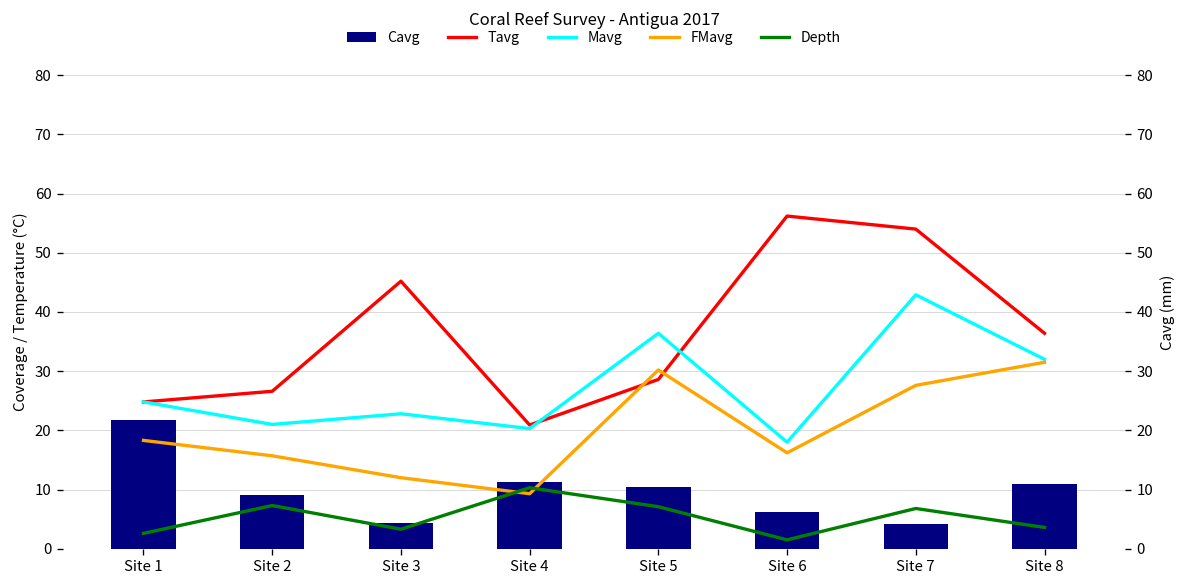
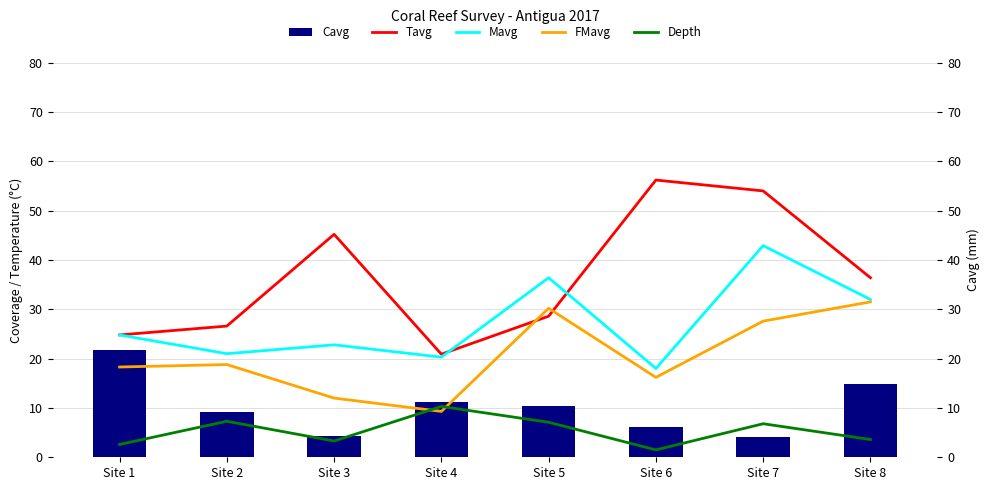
Cavg, Site 8: 11 -> 15
FMavg, Site 2: 16 -> 19
